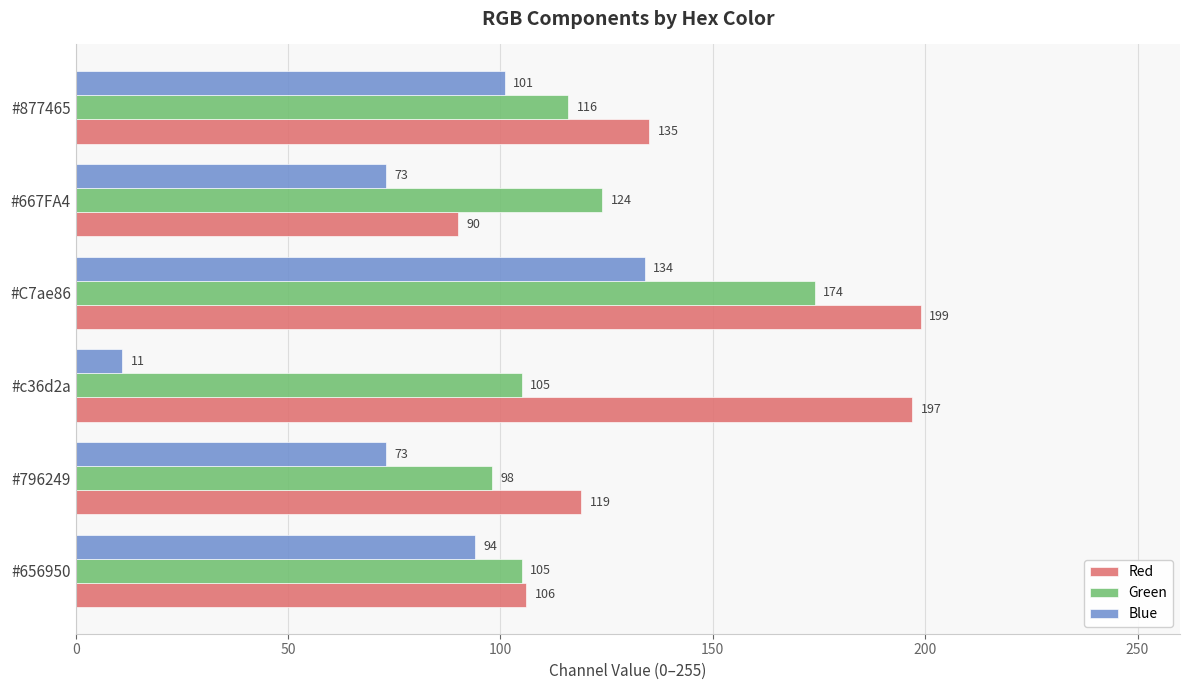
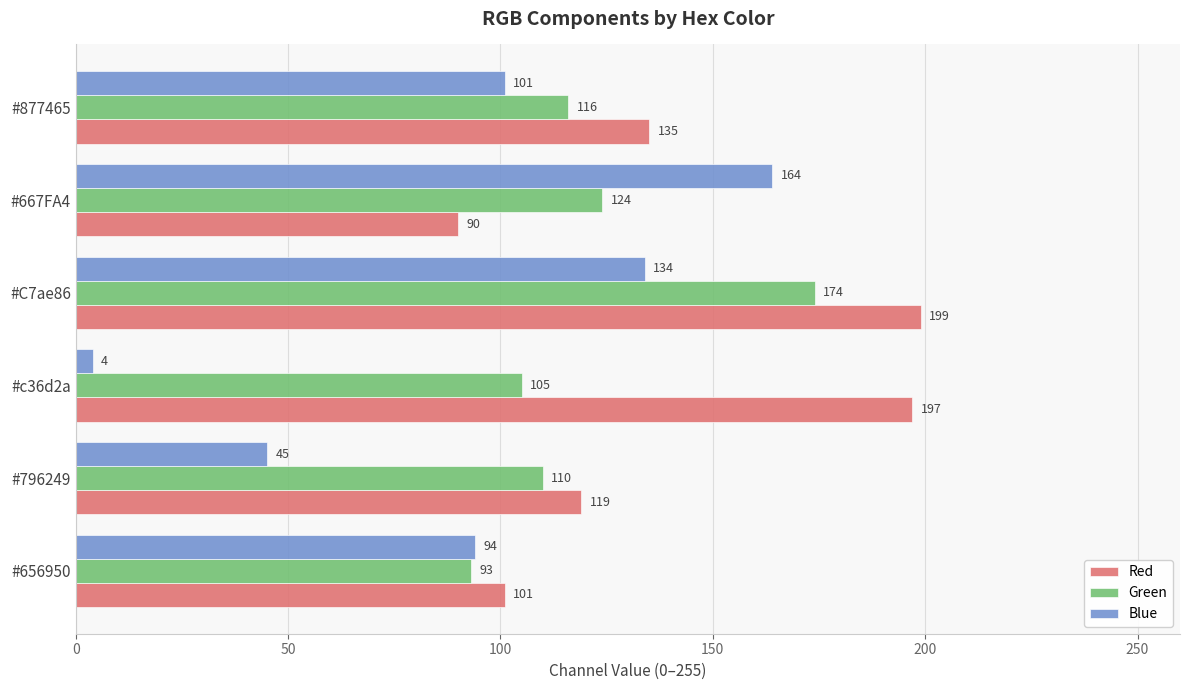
Blue, #667FA4: 73 -> 164
Blue, #c36d2a: 11 -> 4
Blue, #796249: 73 -> 45
Green, #796249: 98 -> 110
Green, #656950: 105 -> 93
Red, #656950: 106 -> 101
